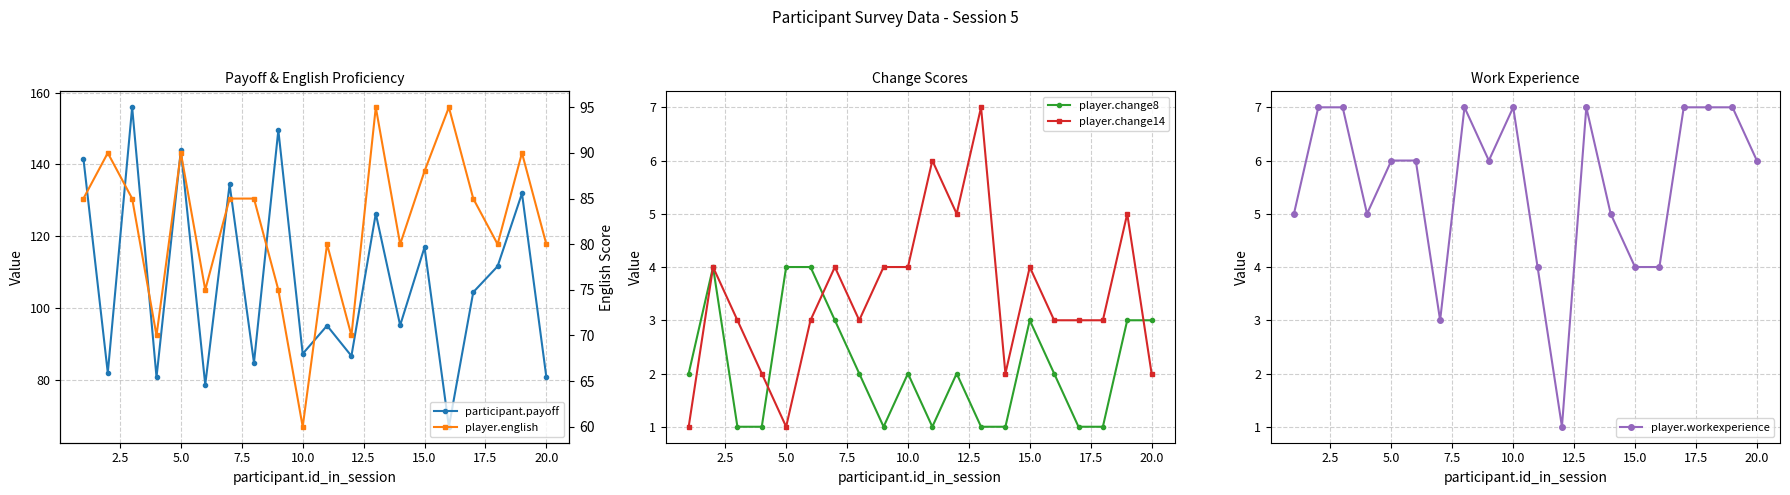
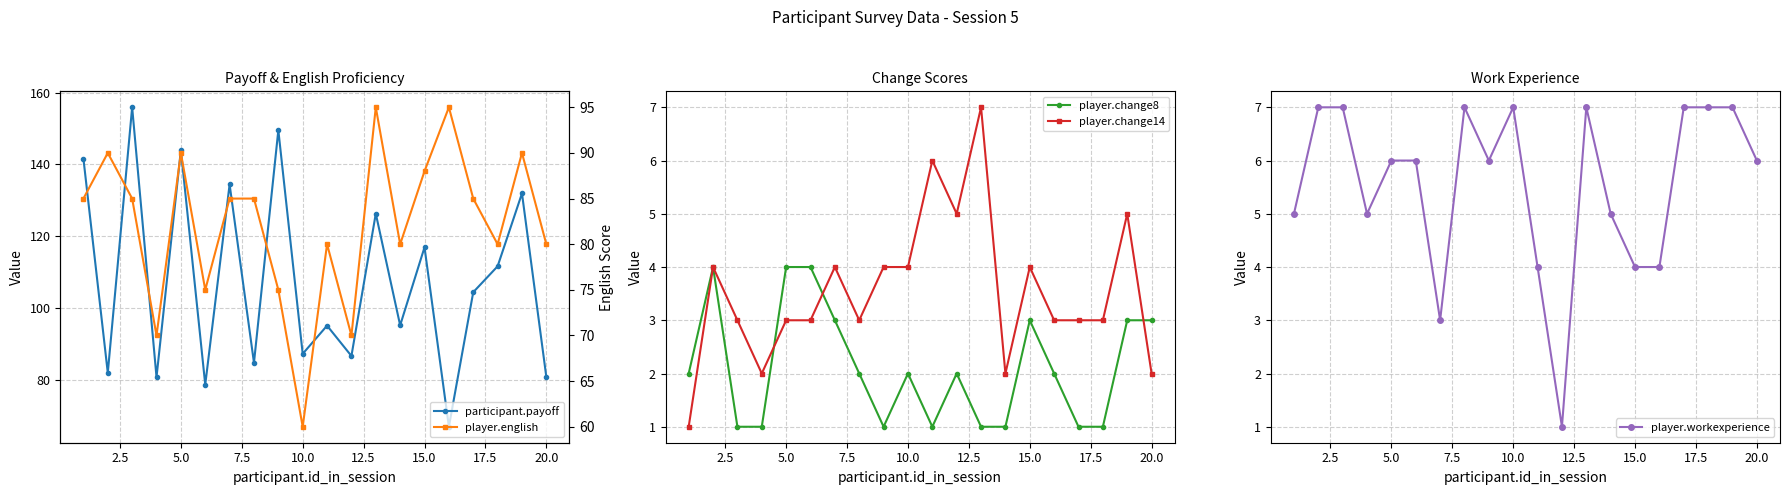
Change Scores, player.change14, 5.0: 1 -> 3
